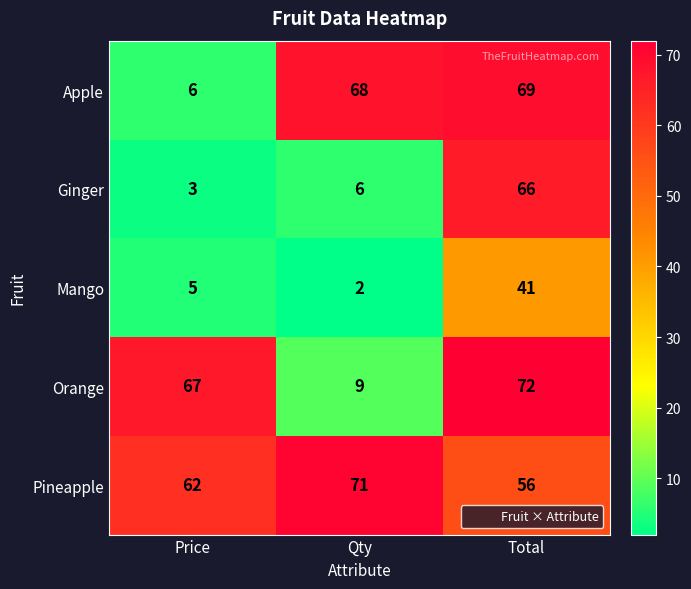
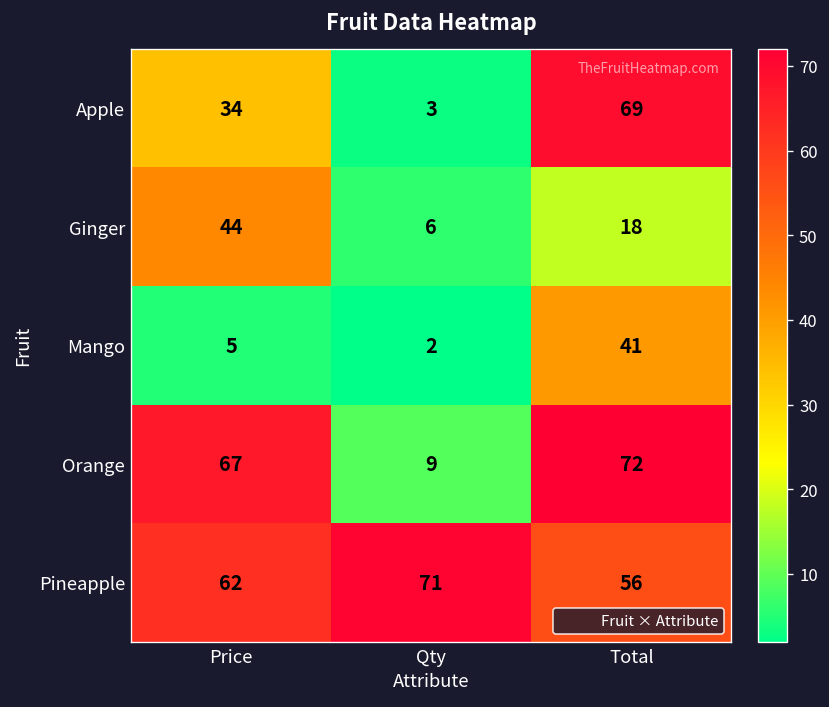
Apple, Price: 6 -> 34
Apple, Qty: 68 -> 3
Ginger, Price: 3 -> 44
Ginger, Total: 66 -> 18
